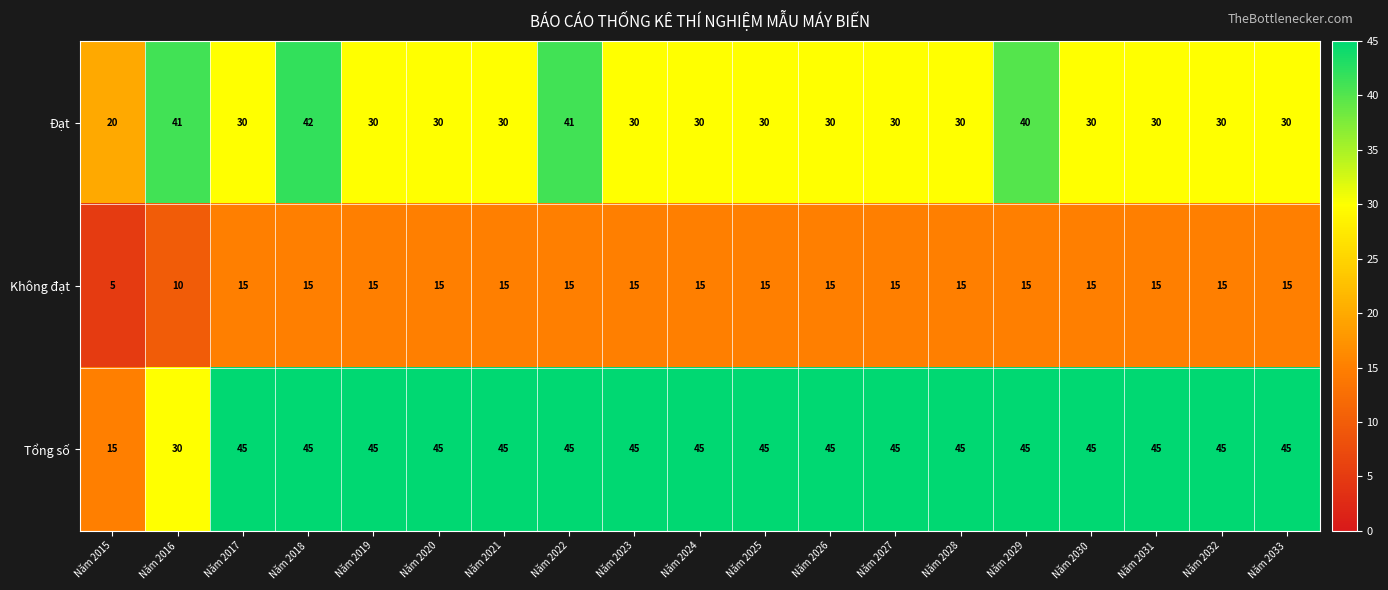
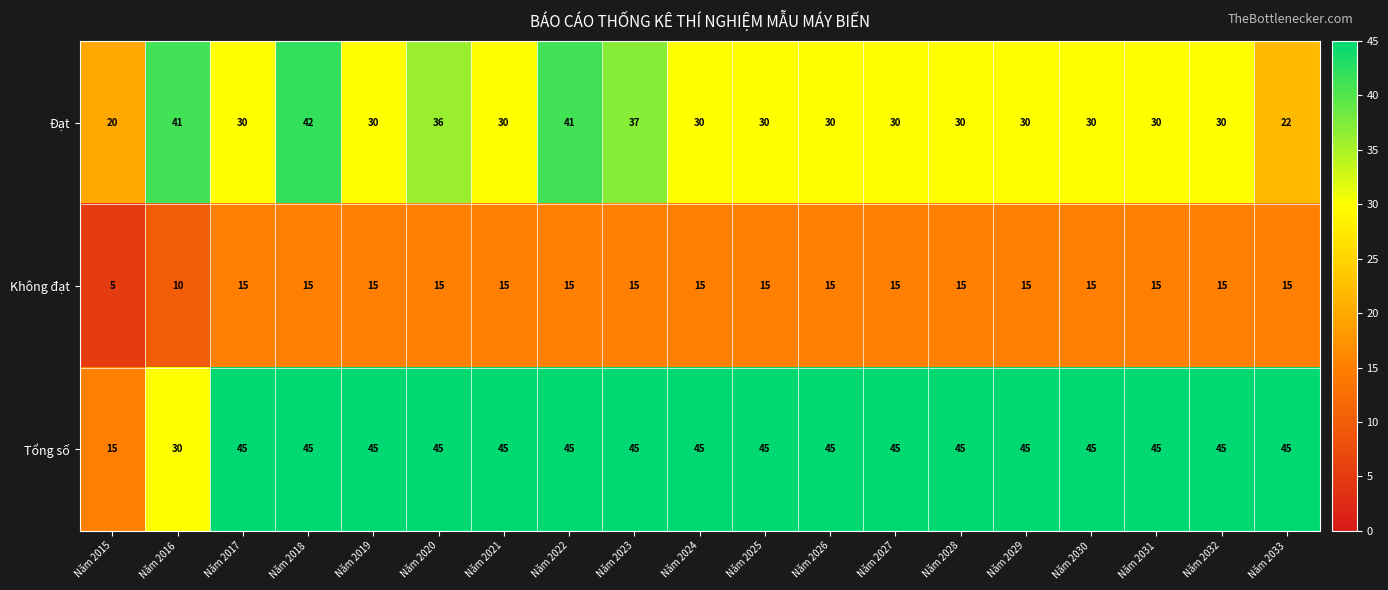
Đạt, Năm 2020: 30 -> 36
Đạt, Năm 2023: 30 -> 37
Đạt, Năm 2029: 40 -> 30
Đạt, Năm 2033: 30 -> 22
